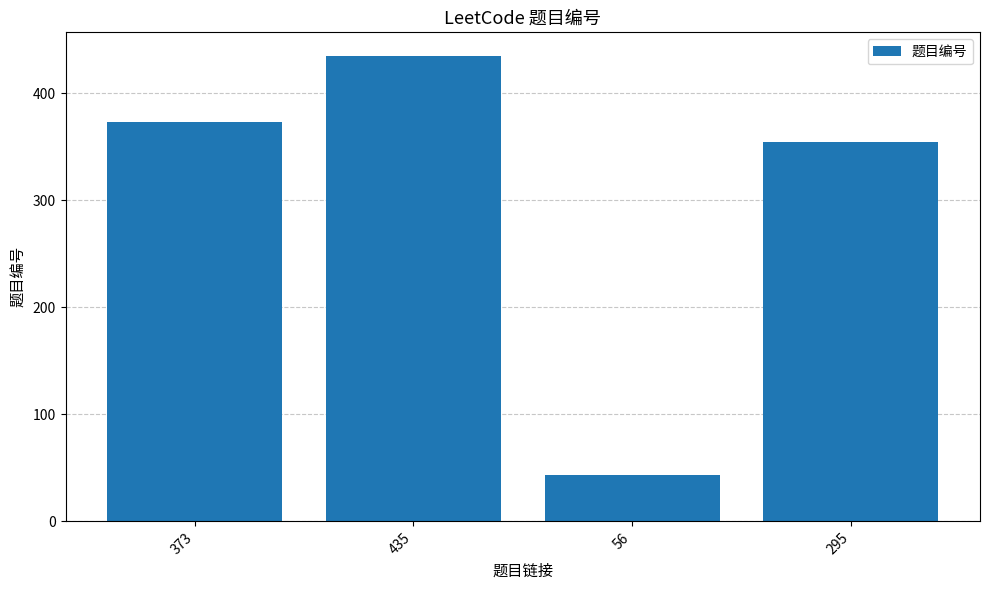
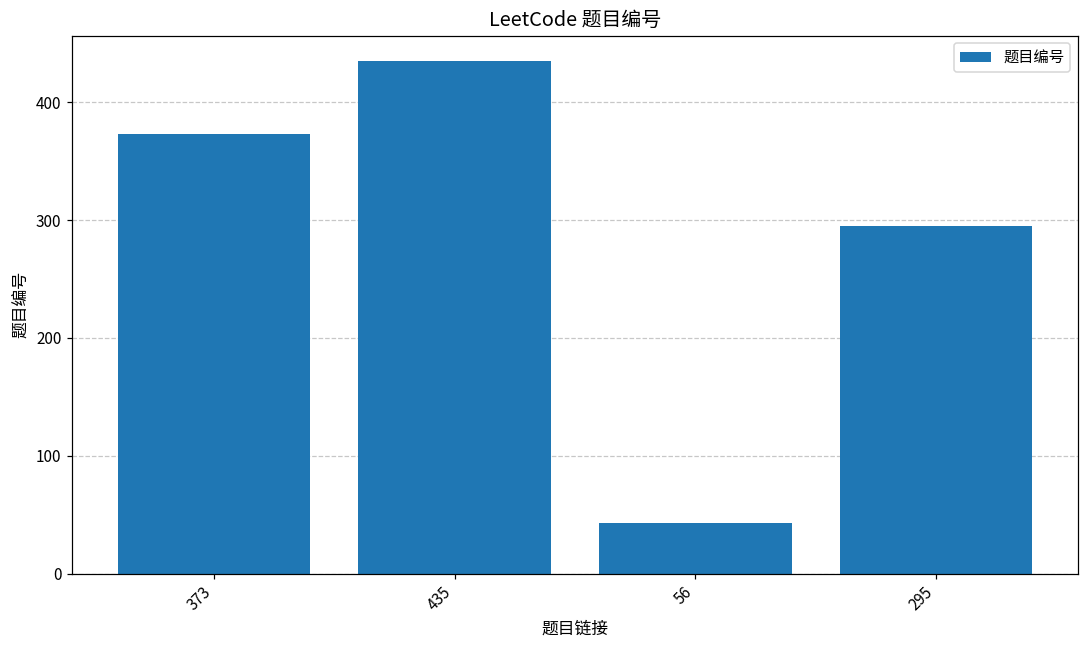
295: 354 -> 295
